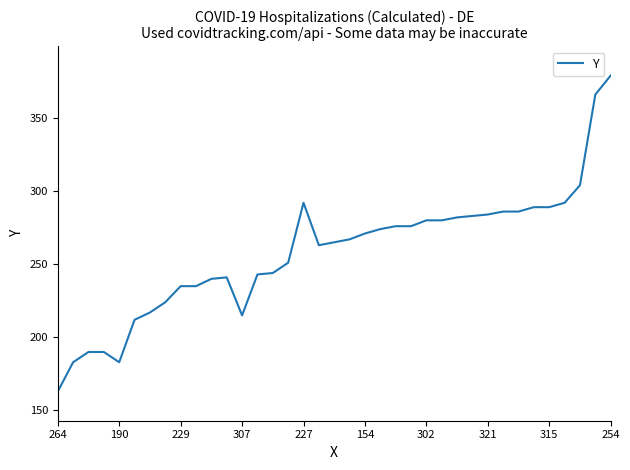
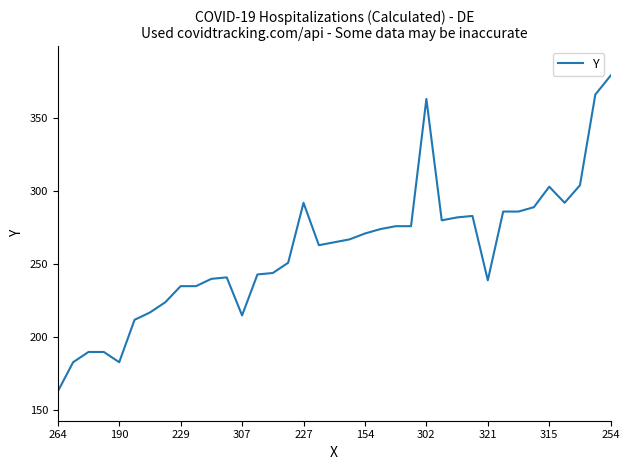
302: 280 -> 363
321: 284 -> 239
315: 289 -> 303
